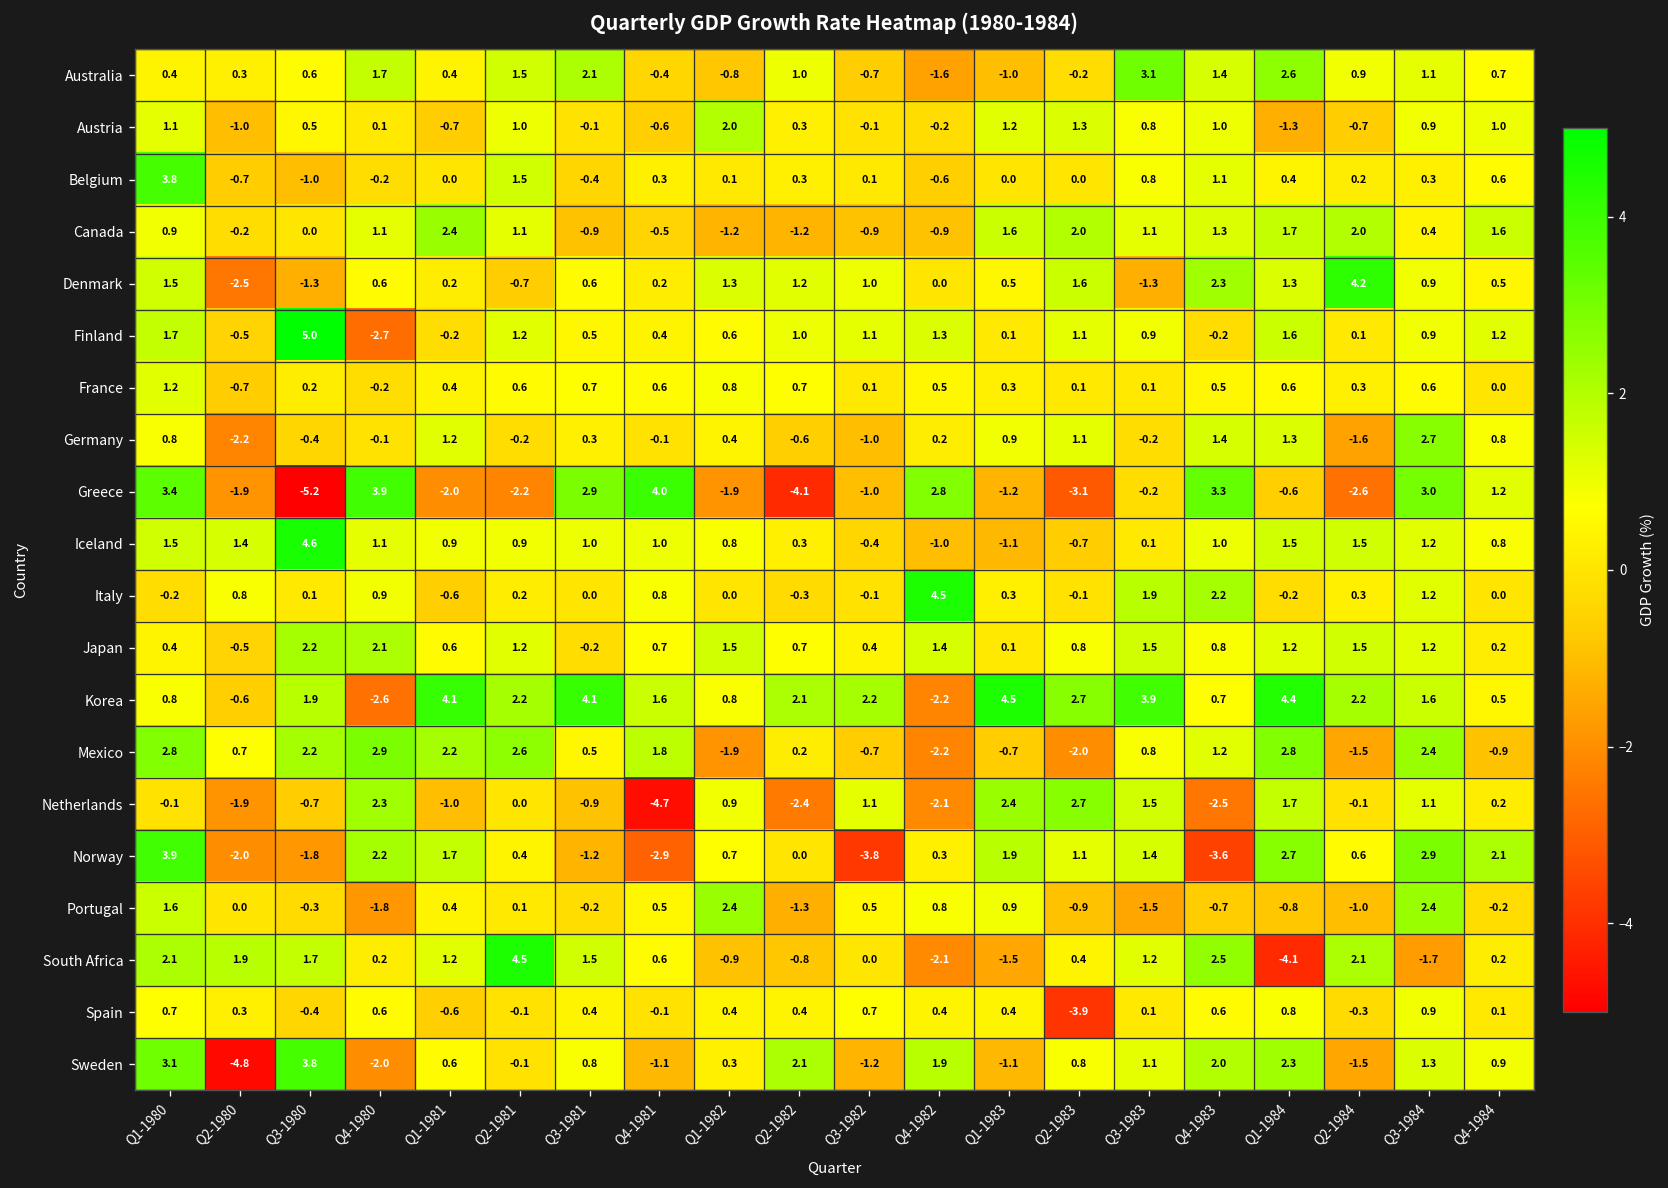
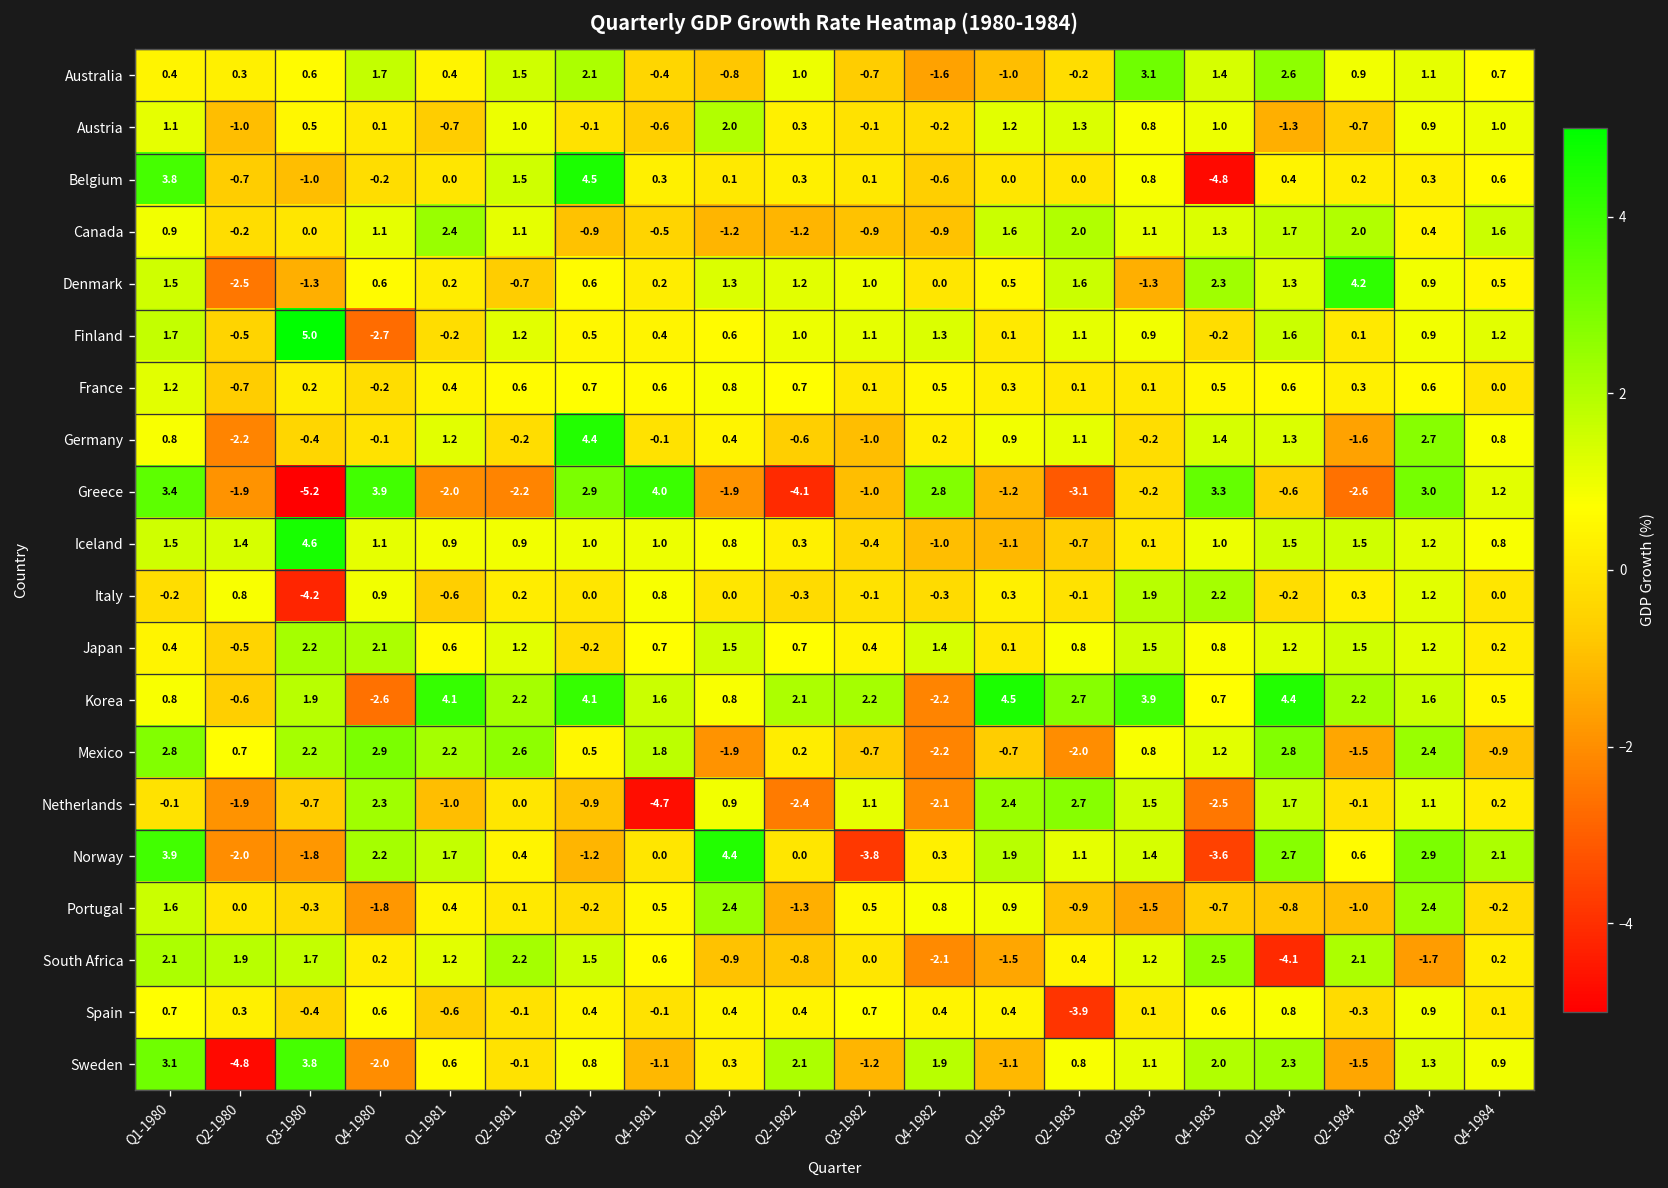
Belgium, Q3-1981: -0.4 -> 4.5
Belgium, Q4-1983: 1.1 -> -4.8
Germany, Q3-1981: 0.3 -> 4.4
Italy, Q3-1980: 0.1 -> -4.2
Italy, Q4-1982: 4.5 -> -0.3
Norway, Q4-1981: -2.9 -> 0.0
Norway, Q1-1982: 0.7 -> 4.4
South Africa, Q2-1981: 4.5 -> 2.2
